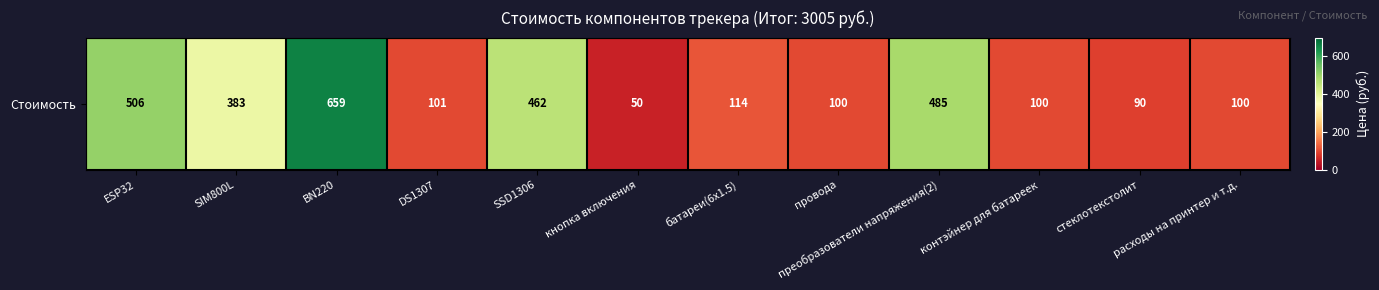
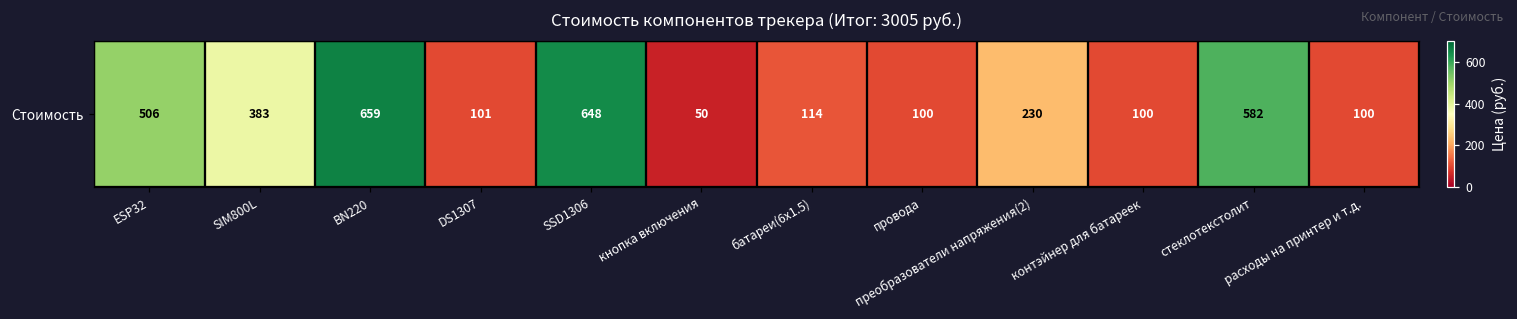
Стоимость, SSD1306: 462 -> 648
Стоимость, преобразователи напряжения(2): 485 -> 230
Стоимость, стеклотекстолит: 90 -> 582
